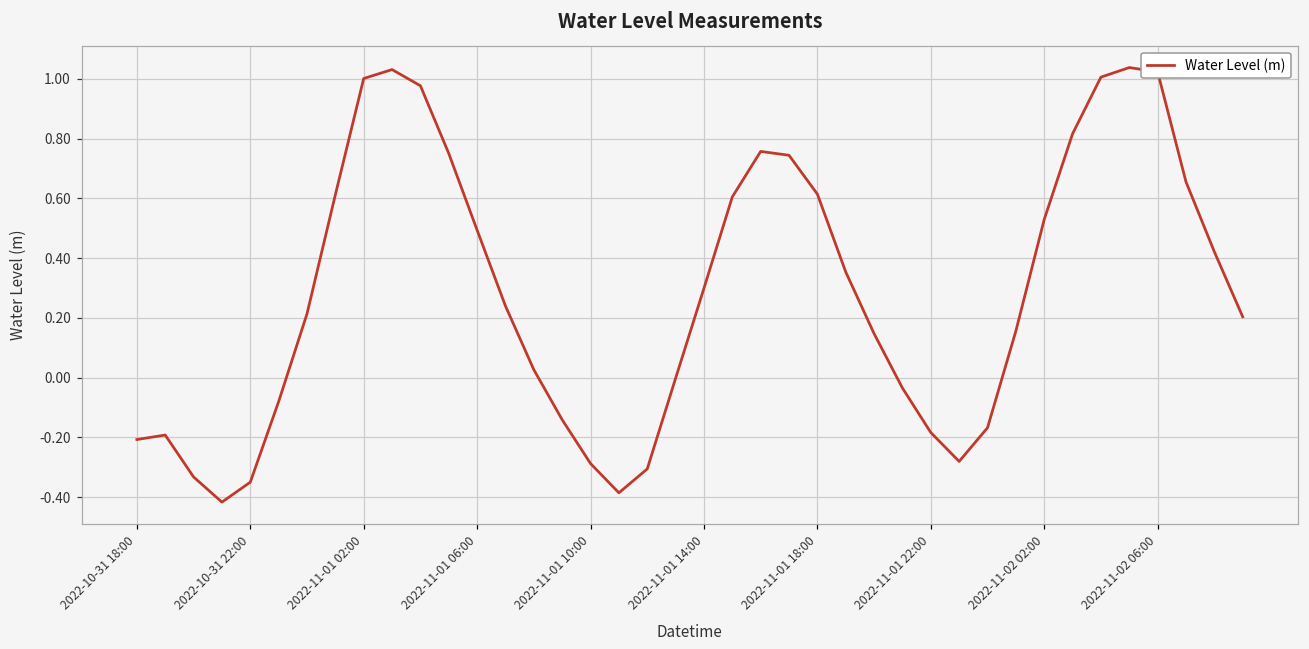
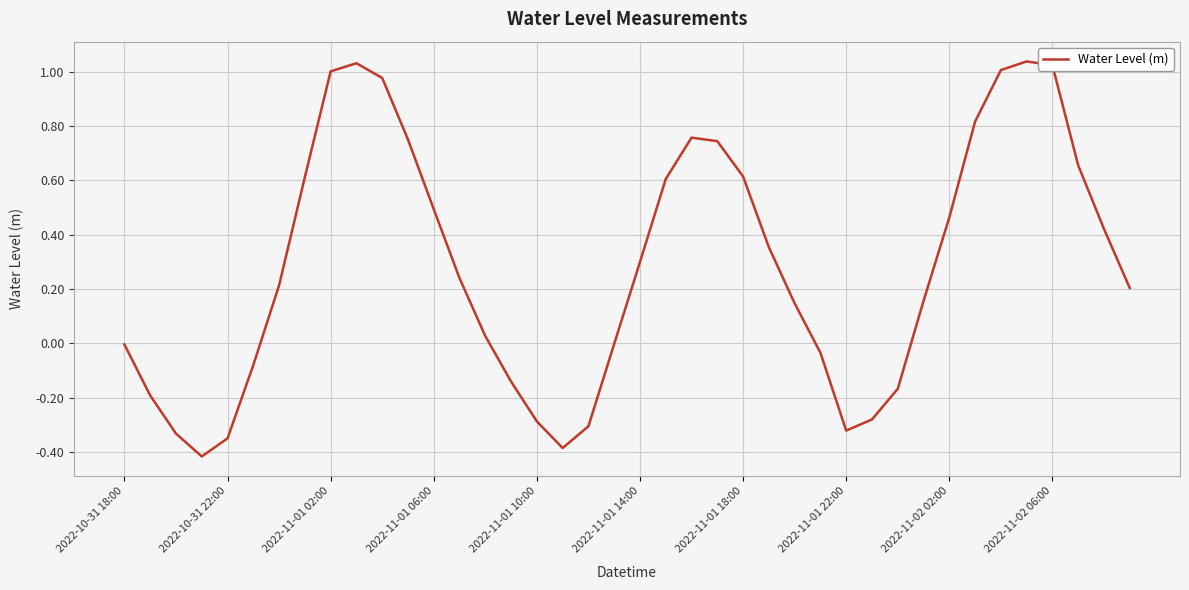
2022-10-31 18:00: -0.21 -> 0.00
2022-11-01 22:00: -0.18 -> -0.32
2022-11-02 02:00: 0.53 -> 0.46
